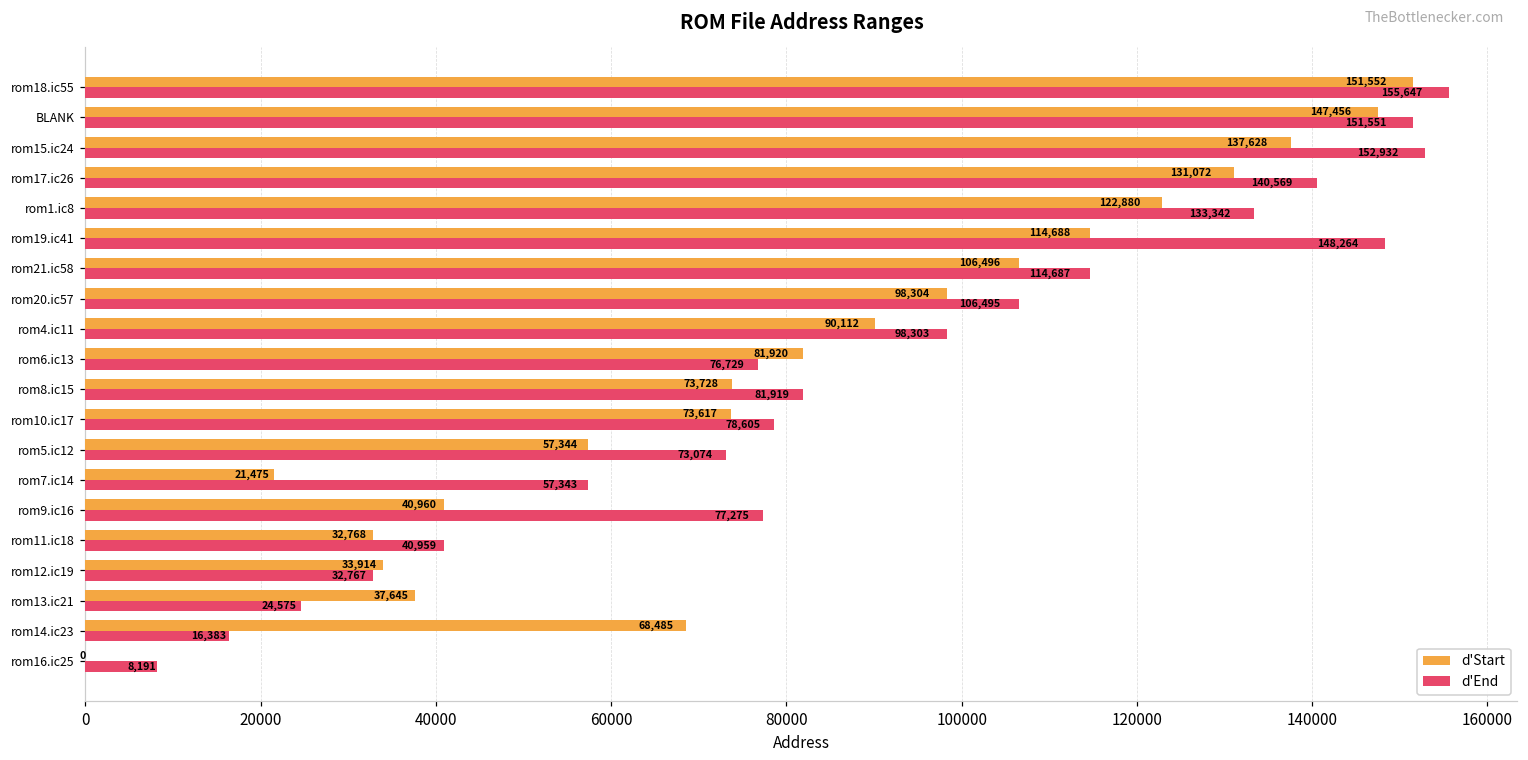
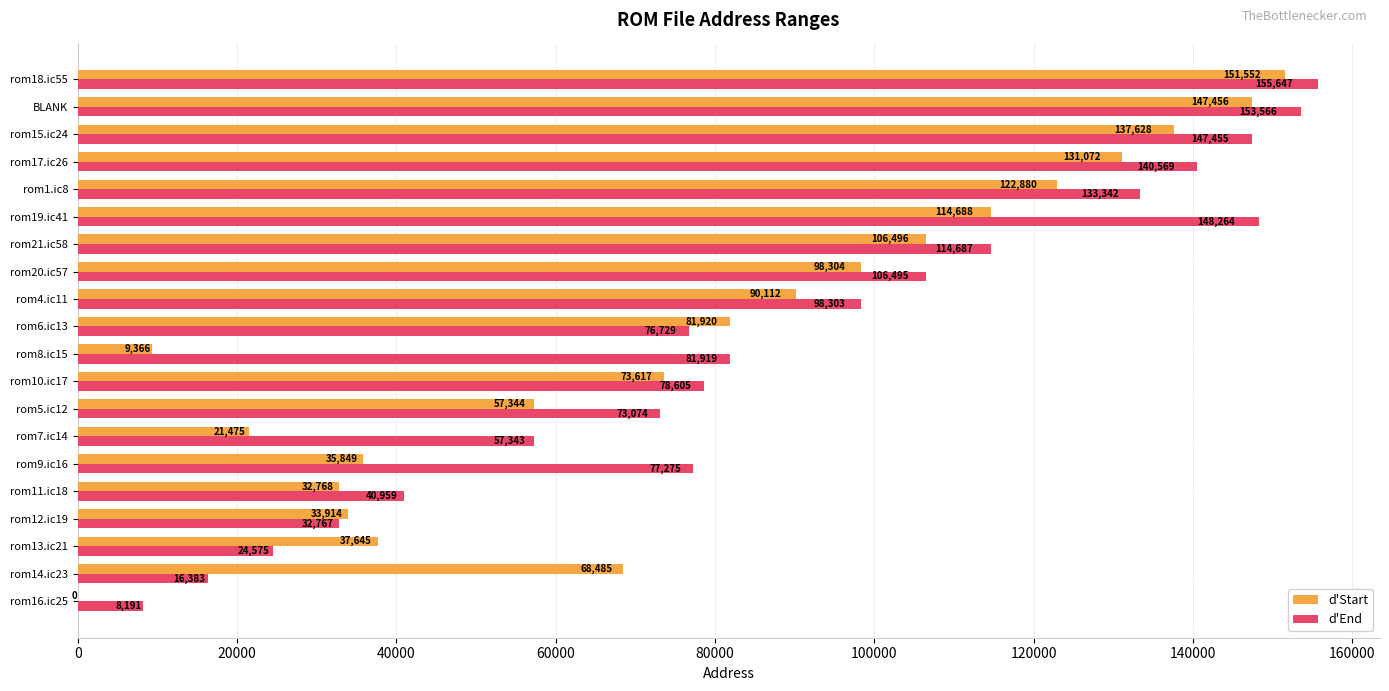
d'End, BLANK: 151,551 -> 153,566
d'End, rom15.ic24: 152,932 -> 147,455
d'Start, rom8.ic15: 73,728 -> 9,366
d'Start, rom9.ic16: 40,960 -> 35,849
